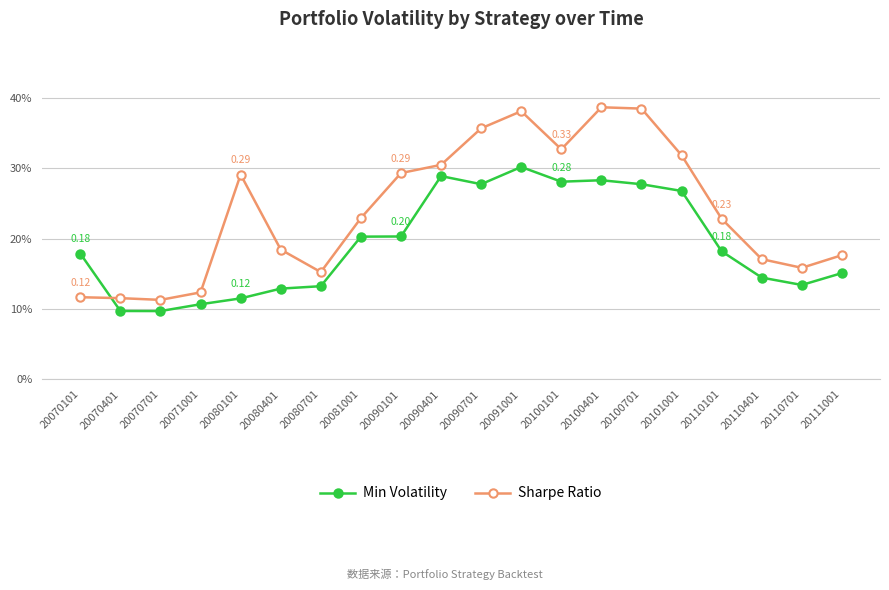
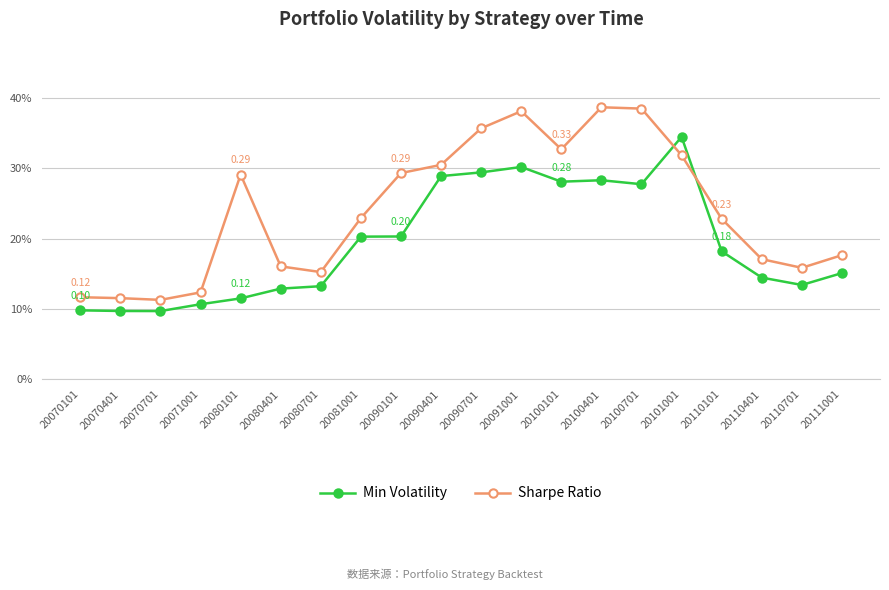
Min Volatility, 20070101: 0.18 -> 0.10
Sharpe Ratio, 20080401: 18% -> 16%
Min Volatility, 20090701: 28% -> 29%
Min Volatility, 20101001: 27% -> 34%
